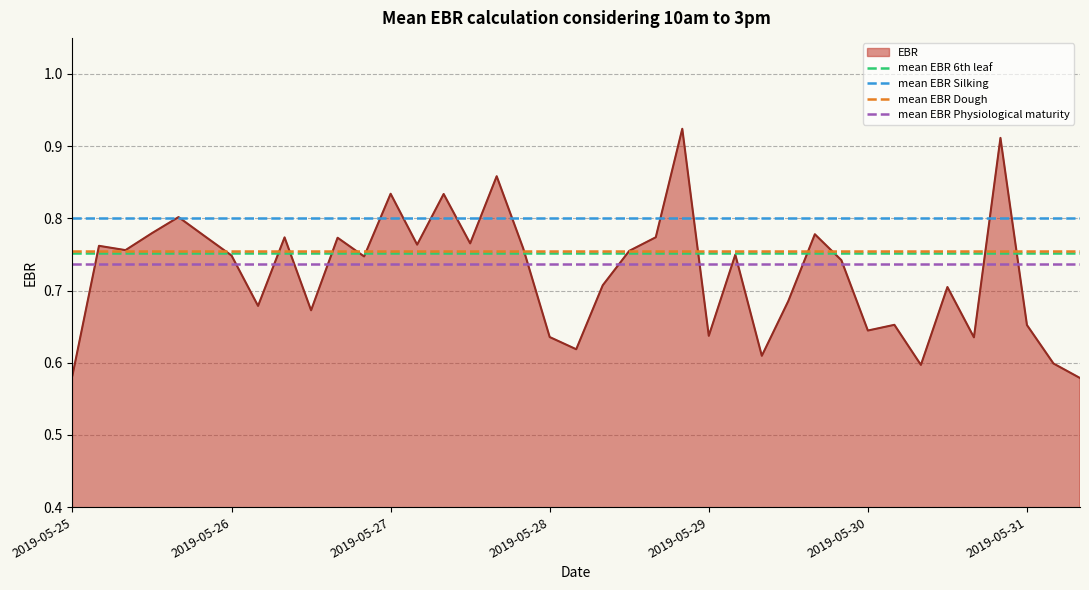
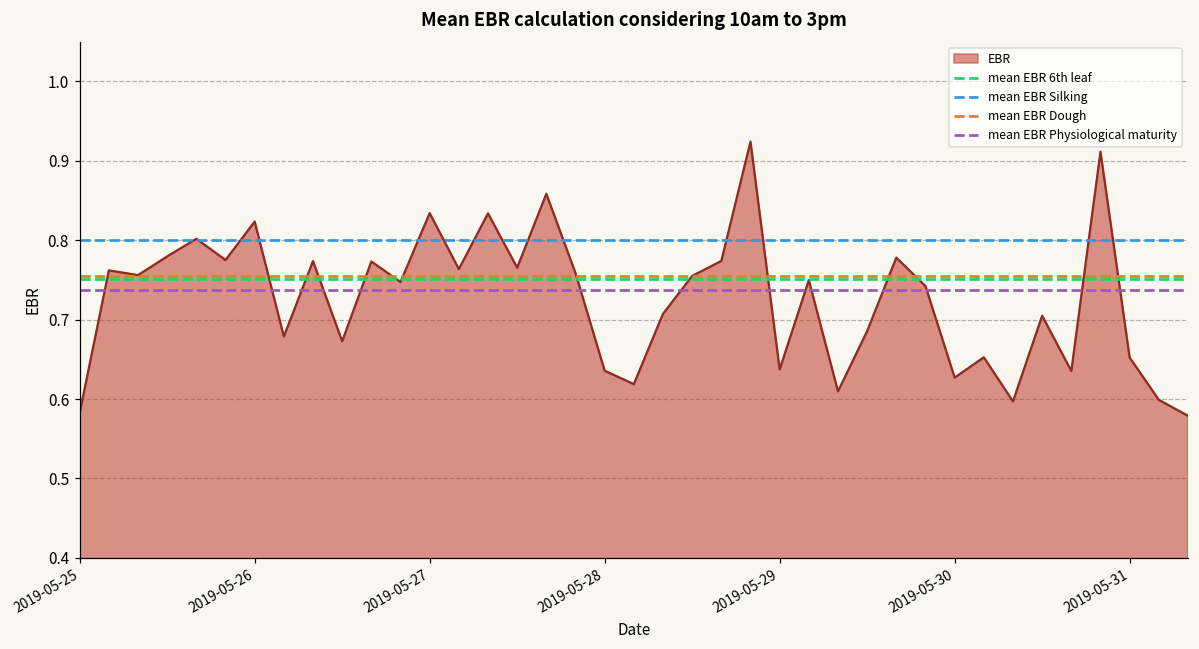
2019-05-26: 0.75 -> 0.82
2019-05-30: 0.64 -> 0.63
